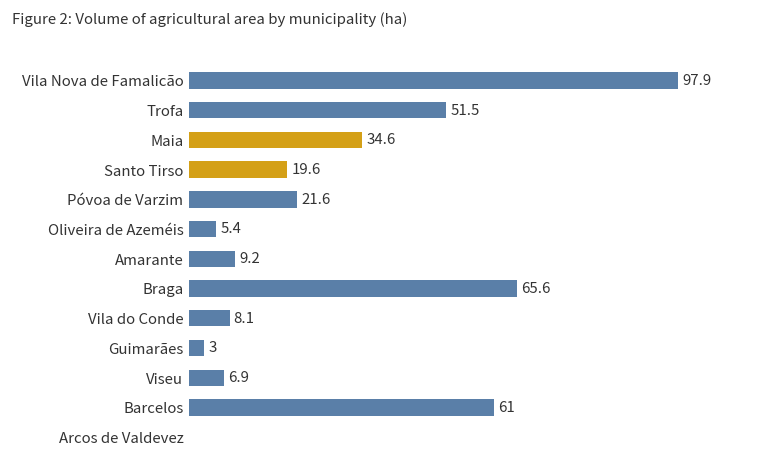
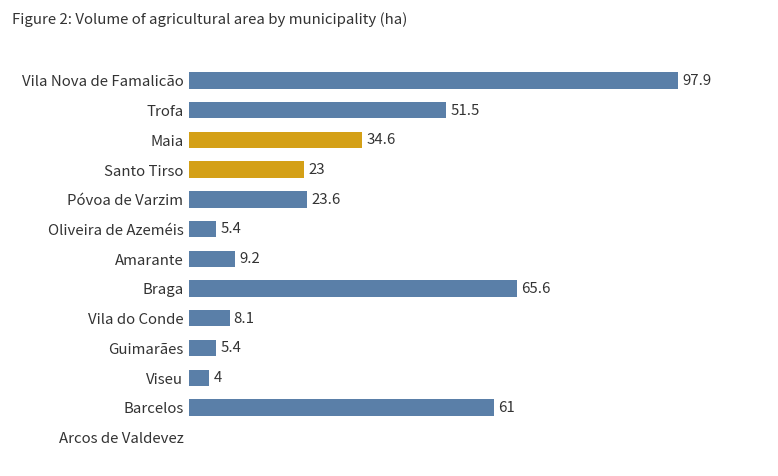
Santo Tirso: 19.6 -> 23
Póvoa de Varzim: 21.6 -> 23.6
Guimarães: 3 -> 5.4
Viseu: 6.9 -> 4
